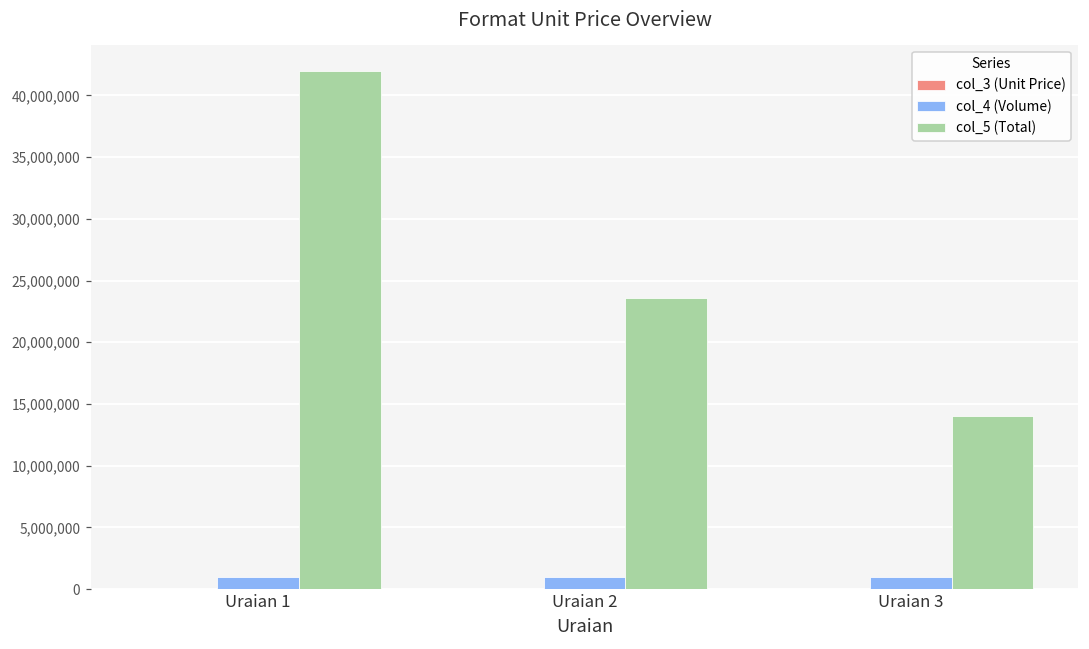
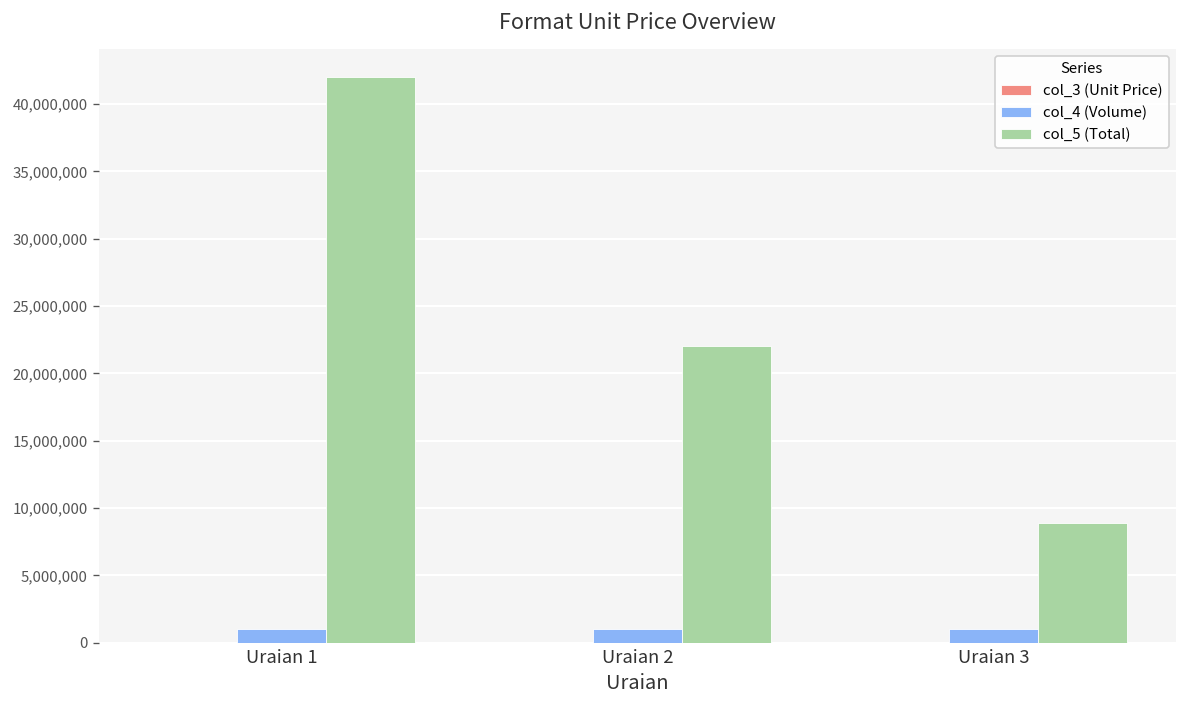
col_5 (Total), Uraian 2: 23,600,000 -> 22,000,000
col_5 (Total), Uraian 3: 14,000,000 -> 8,900,000
